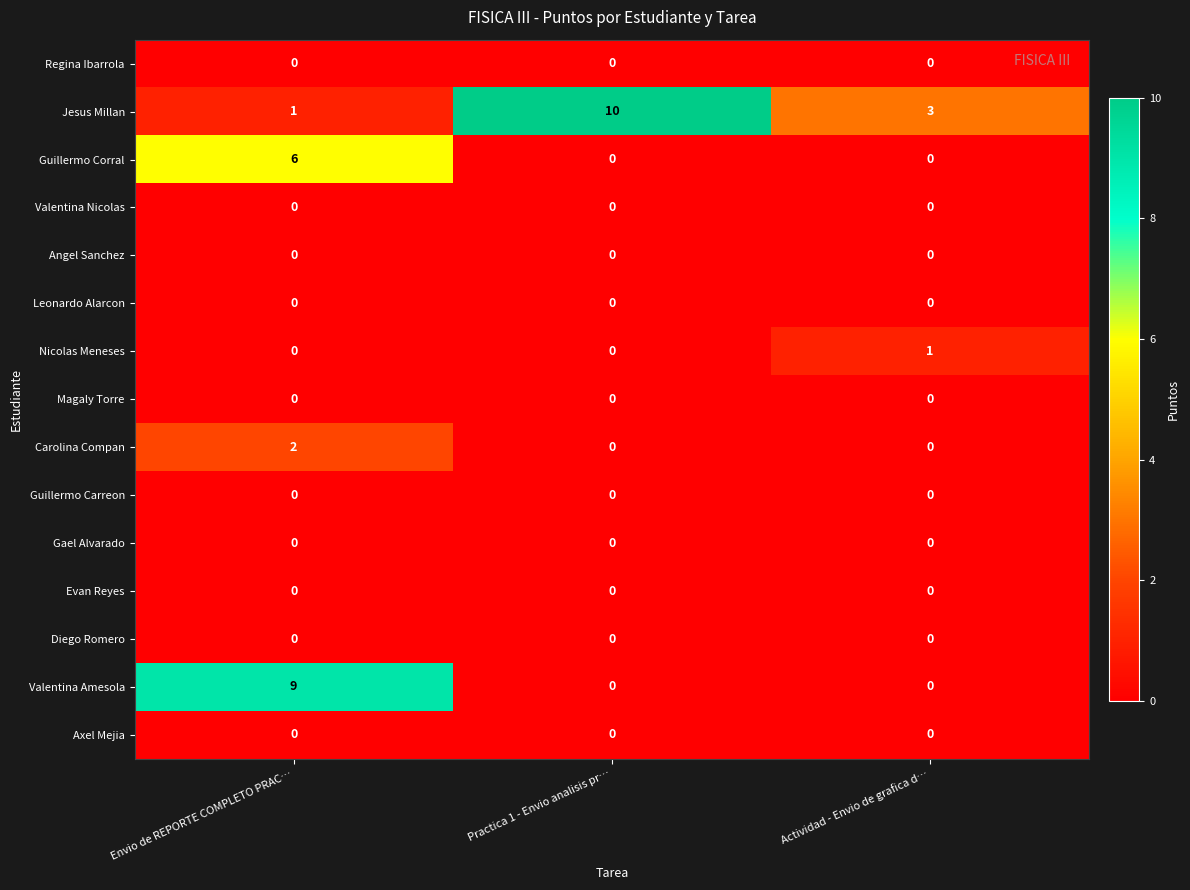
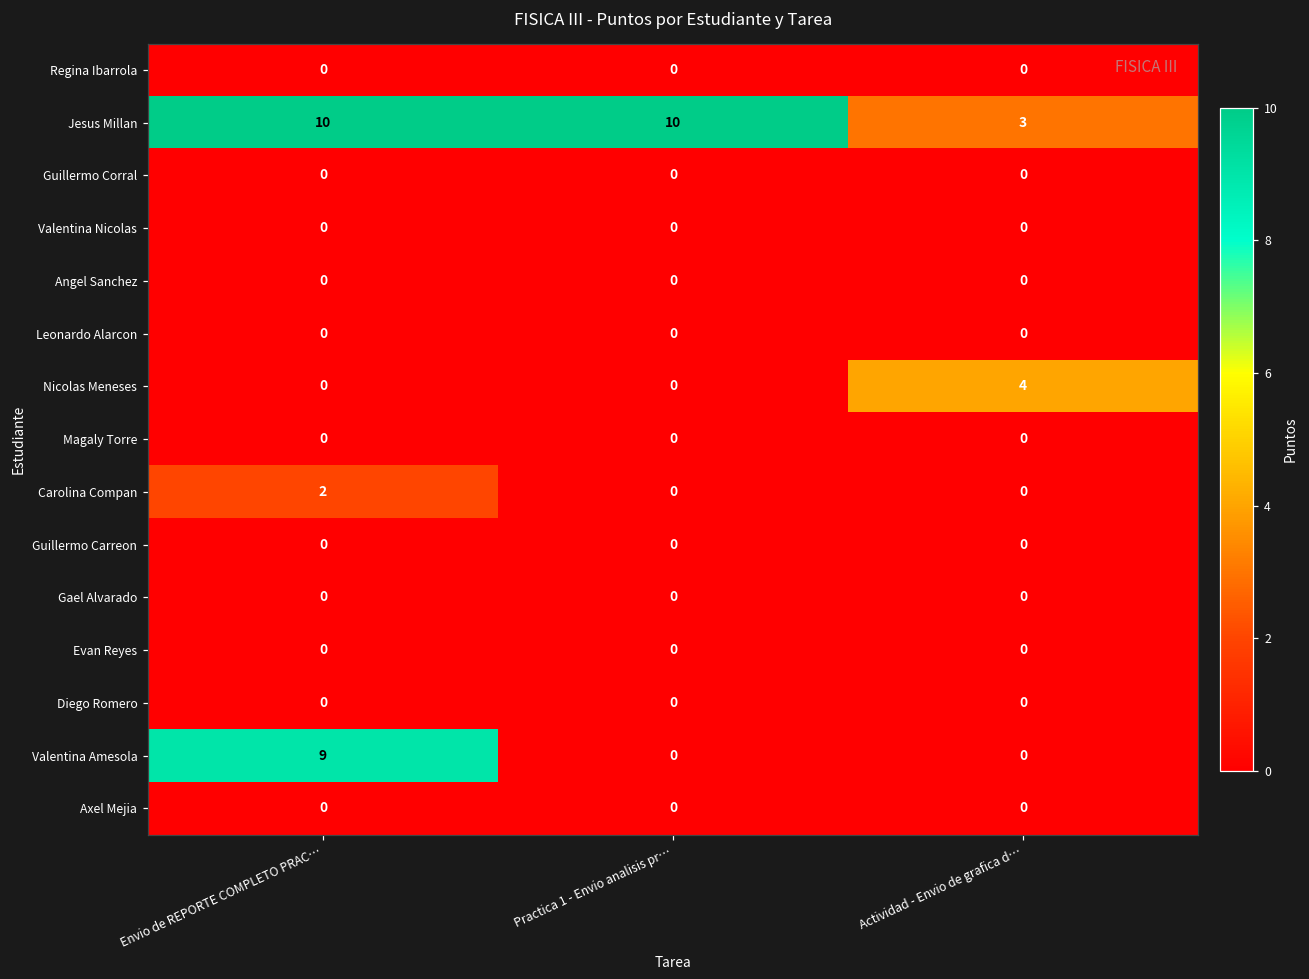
Jesus Millan, Envio de REPORTE COMPLETO PRAC…: 1 -> 10
Guillermo Corral, Envio de REPORTE COMPLETO PRAC…: 6 -> 0
Nicolas Meneses, Actividad - Envio de grafica d…: 1 -> 4
